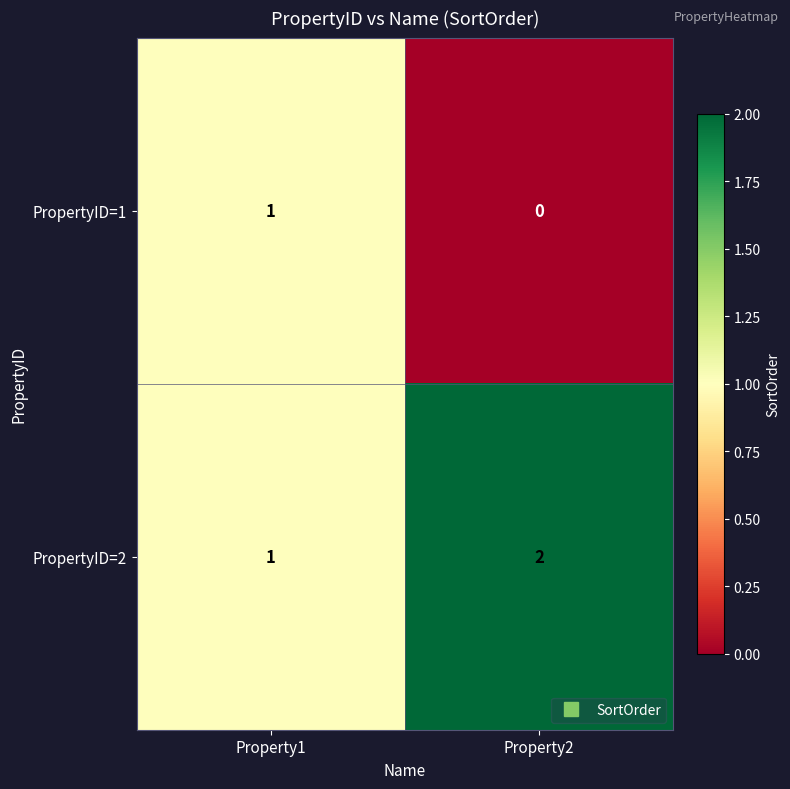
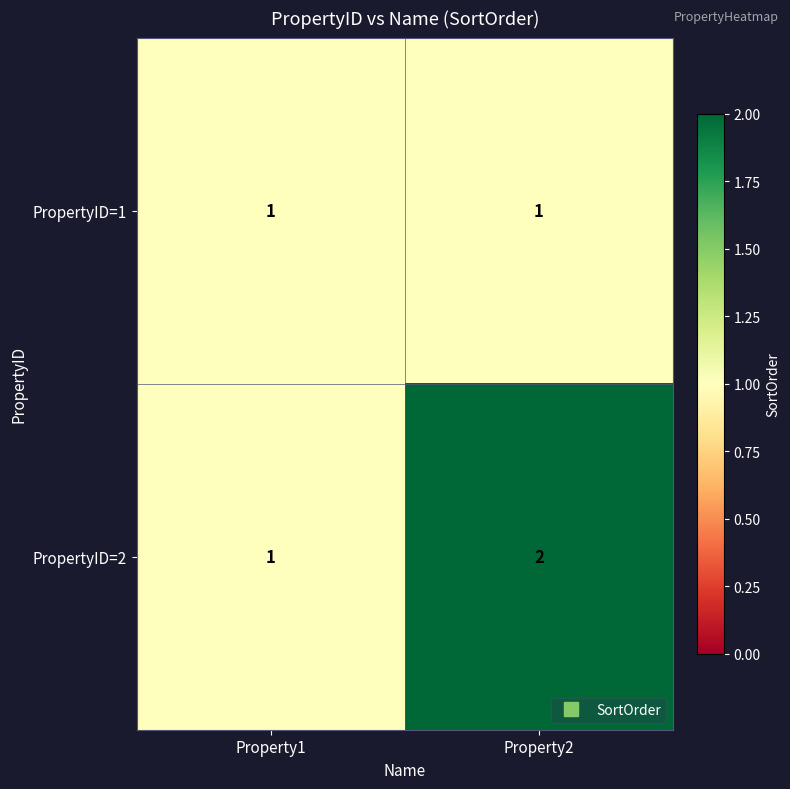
PropertyID=1, Property2: 0 -> 1
